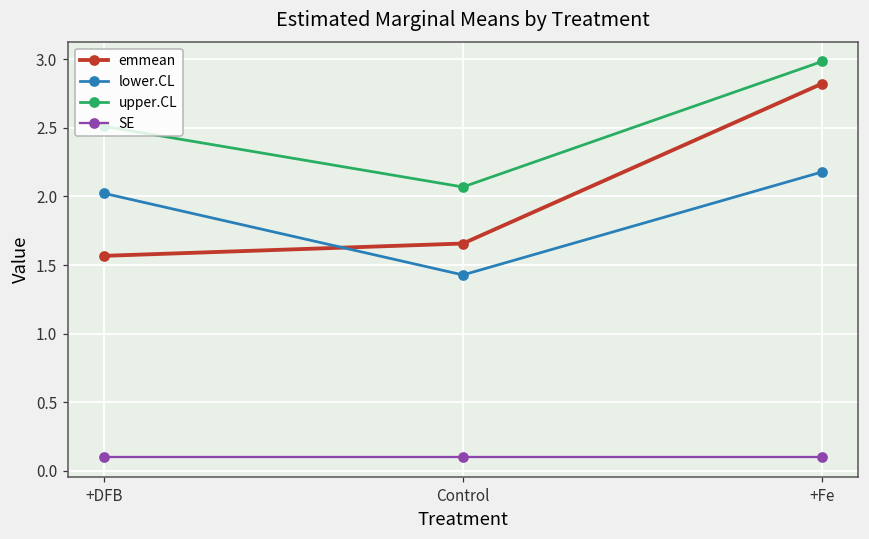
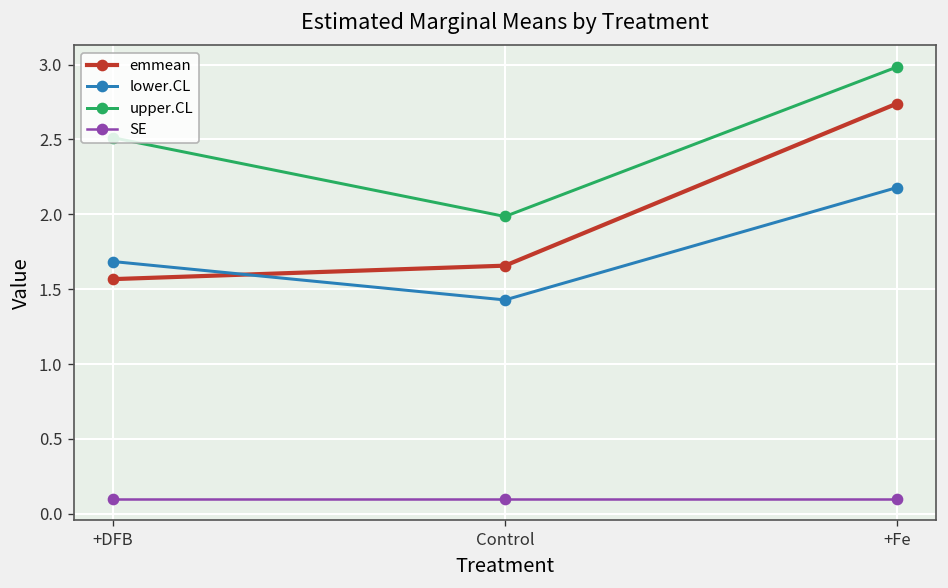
lower.CL, +DFB: 2.02 -> 1.68
upper.CL, Control: 2.07 -> 1.99
emmean, +Fe: 2.82 -> 2.74
